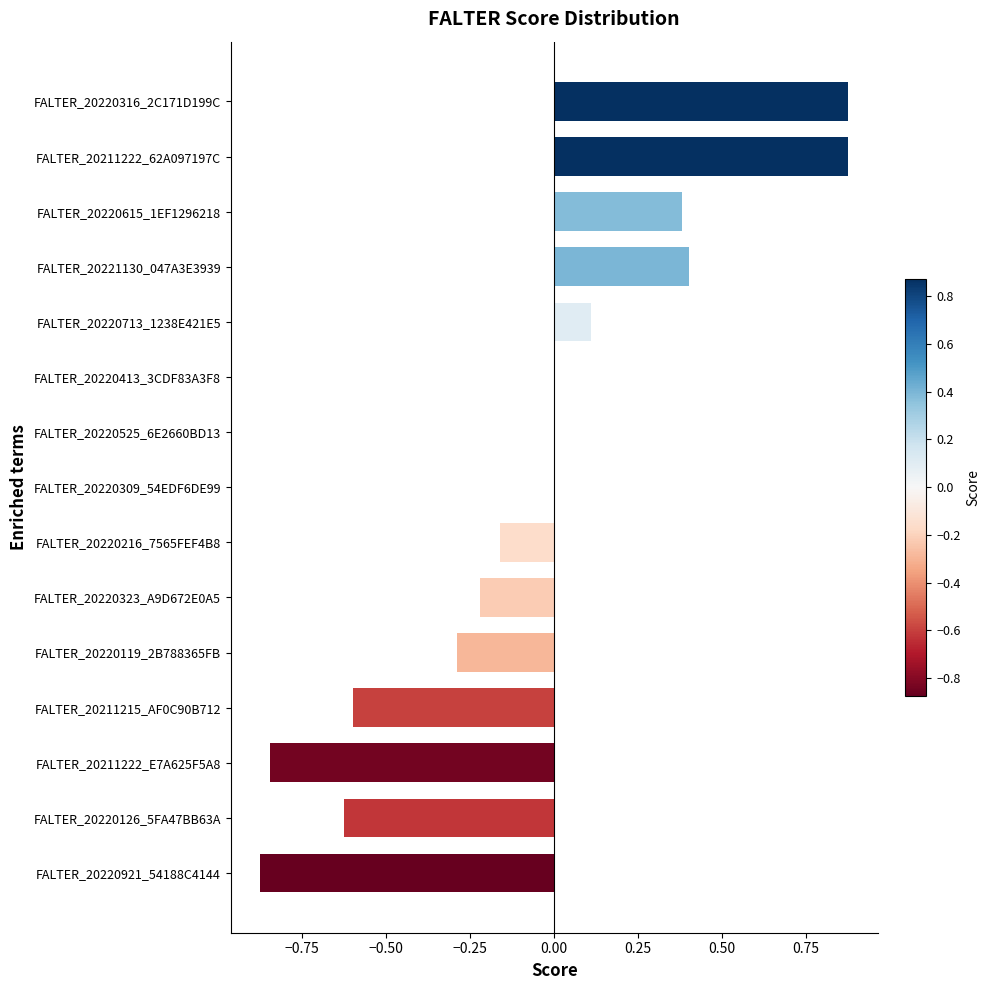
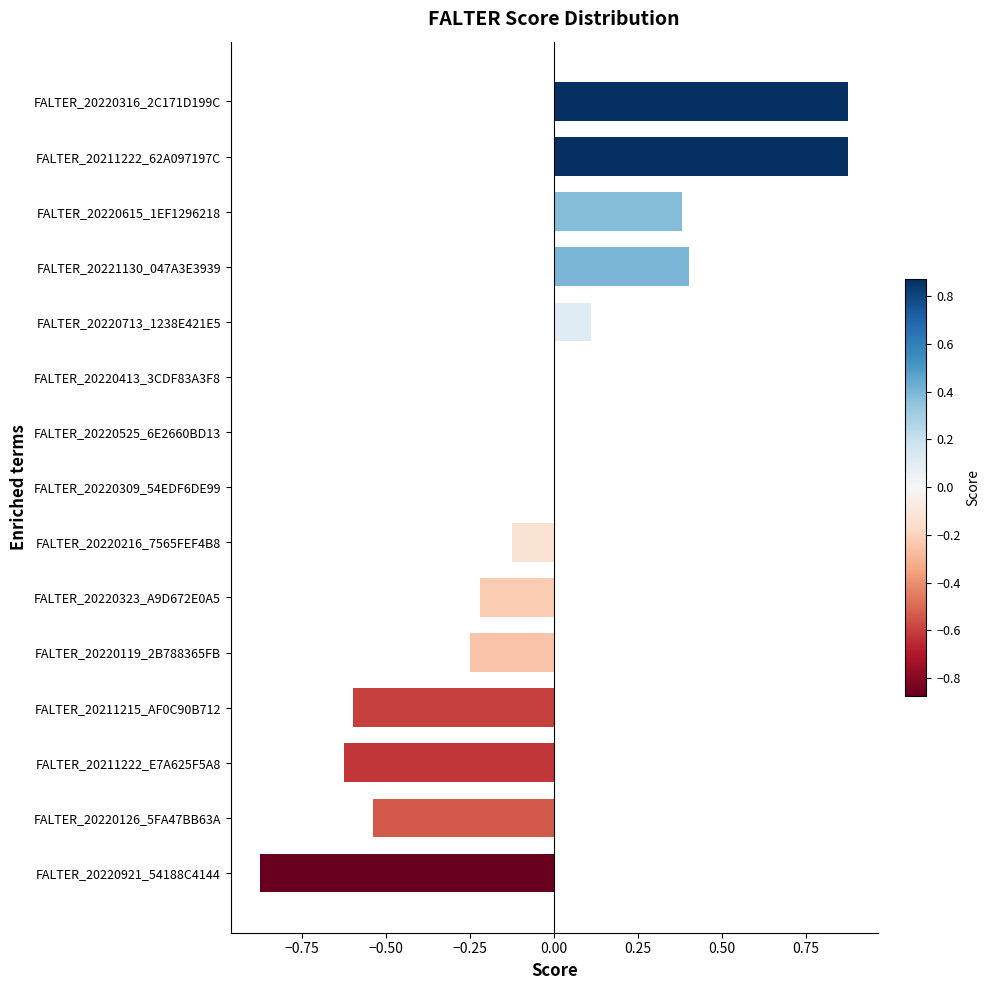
FALTER_20220216_7565FEF4B8: -0.16 -> -0.13
FALTER_20220119_2B788365FB: -0.29 -> -0.25
FALTER_20211222_E7A625F5A8: -0.85 -> -0.63
FALTER_20220126_5FA47BB63A: -0.63 -> -0.54
